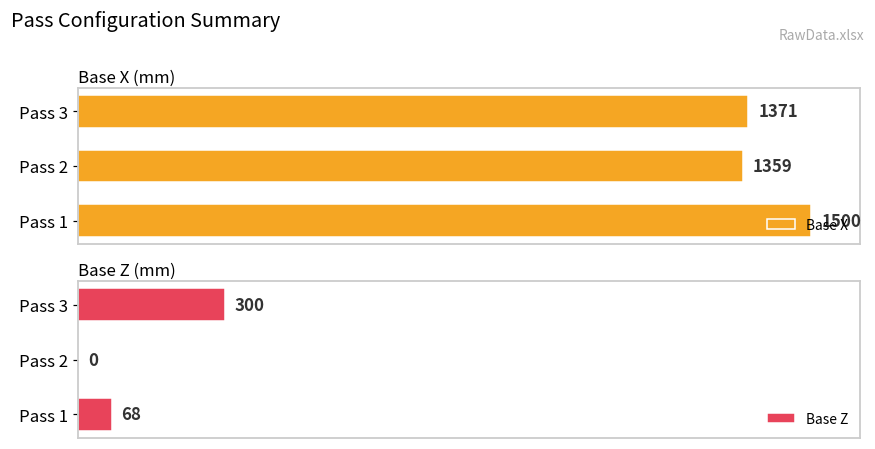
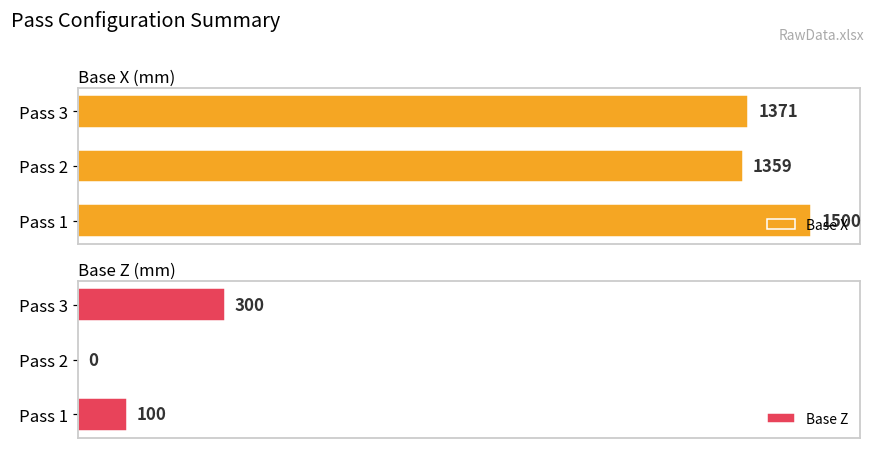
Base Z (mm), Pass 1: 68 -> 100
